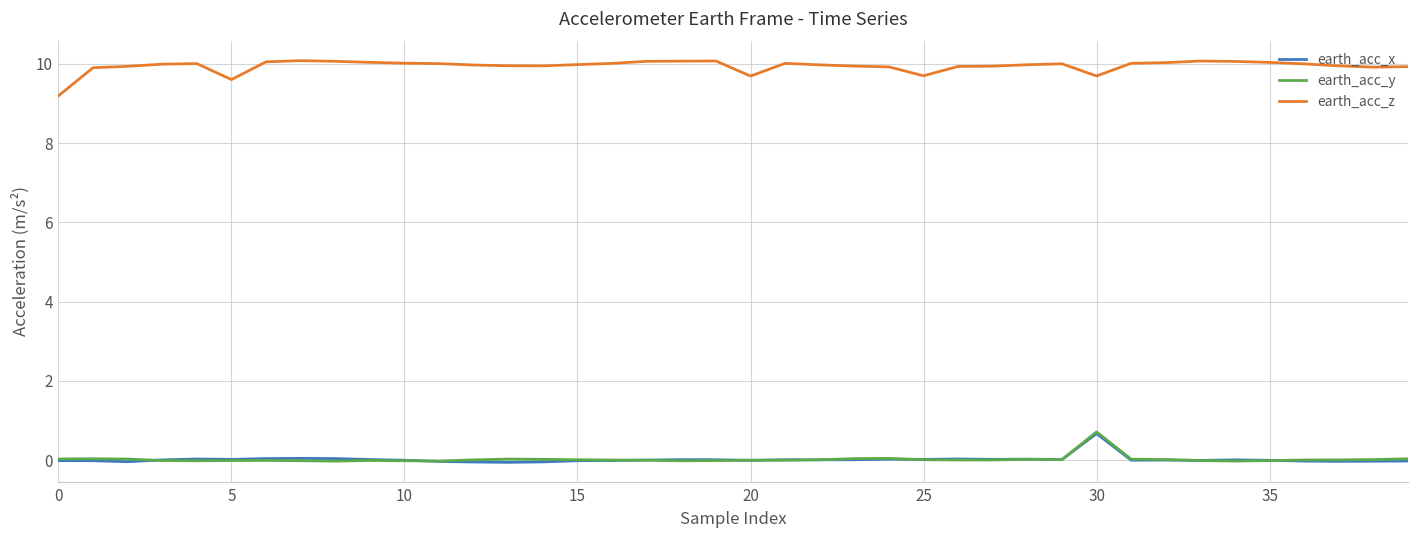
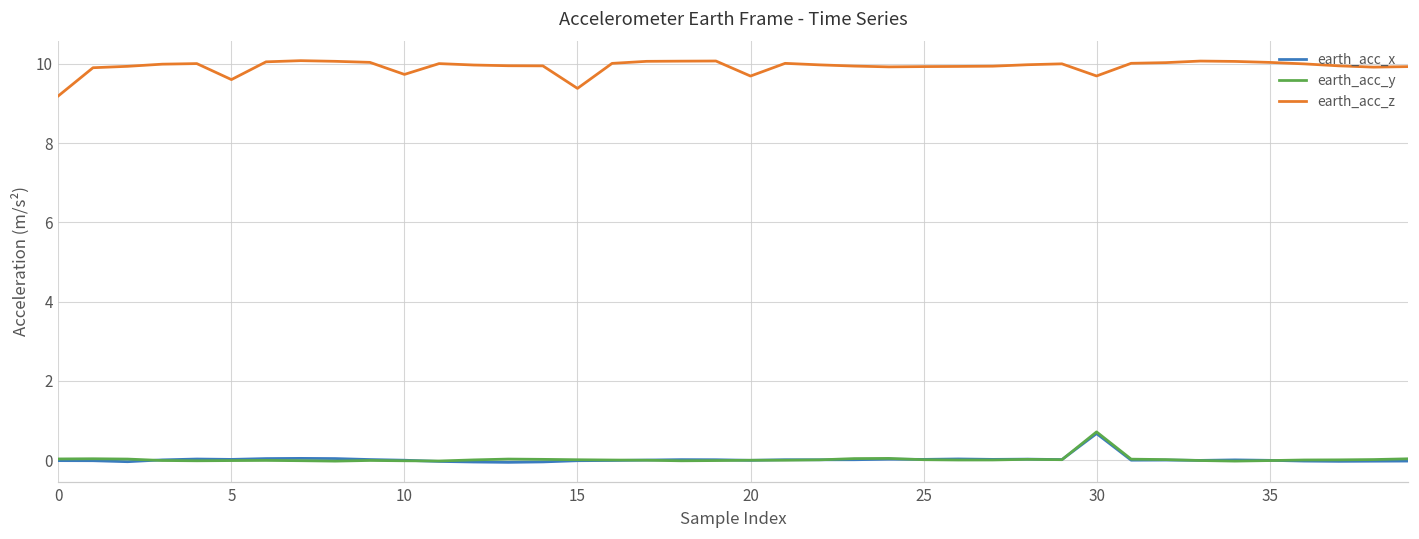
earth_acc_z, 10: 10.0 -> 9.7
earth_acc_z, 15: 10.0 -> 9.4
earth_acc_z, 25: 9.7 -> 9.9
